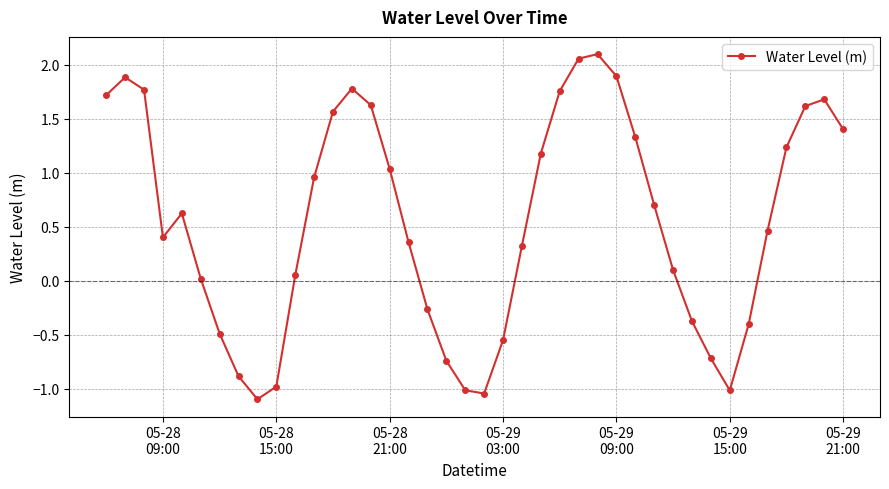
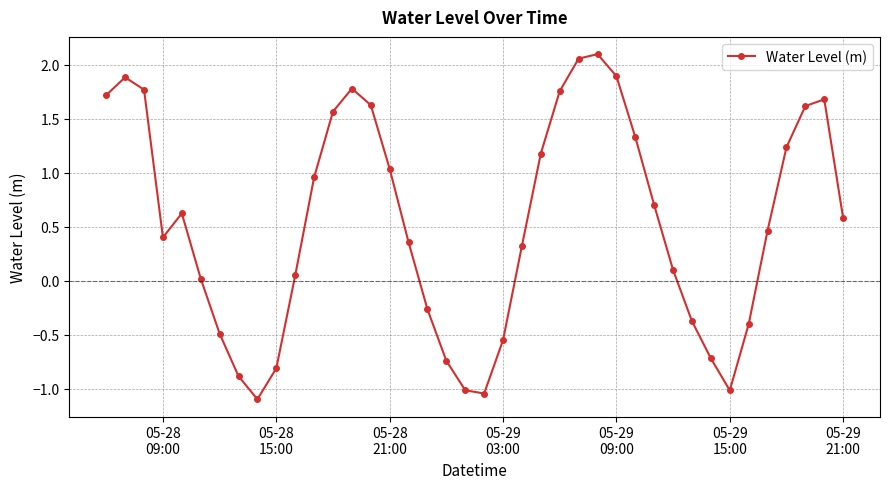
05-28 15:00: -0.98 -> -0.81
05-29 21:00: 1.40 -> 0.58
